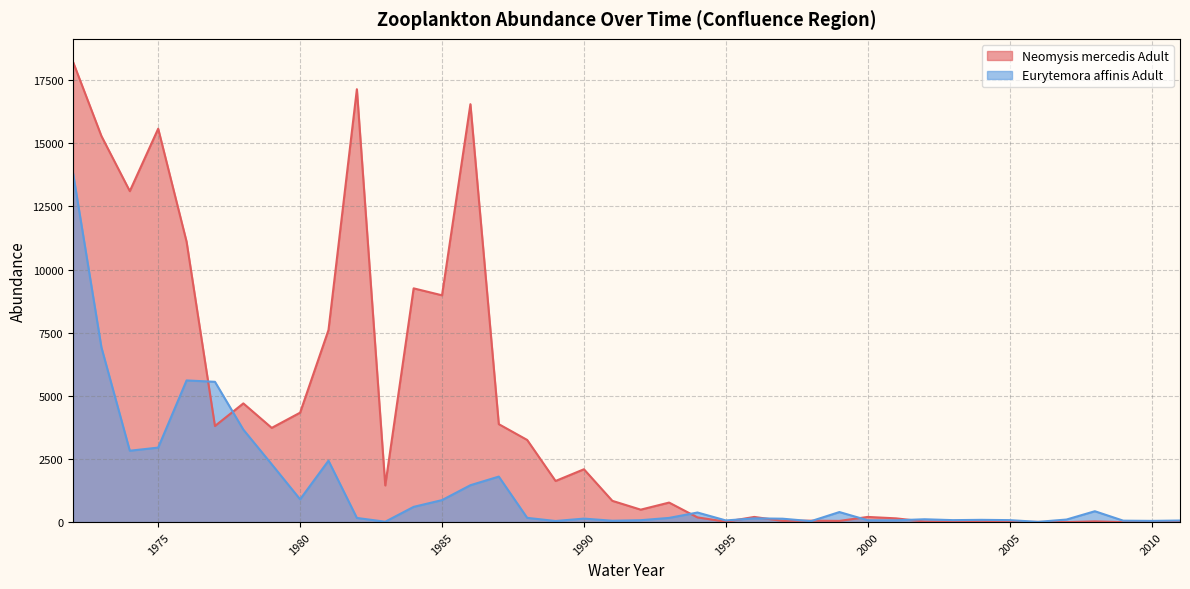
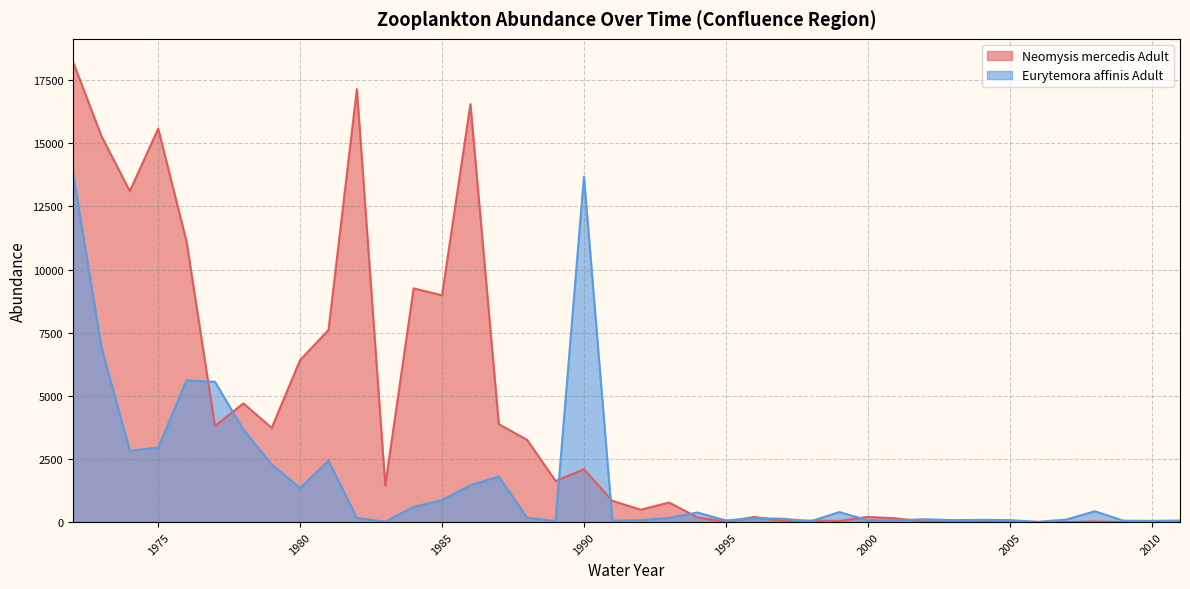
Neomysis mercedis Adult, 1980: 4300 -> 6400
Eurytemora affinis Adult, 1980: 900 -> 1300
Eurytemora affinis Adult, 1990: 100 -> 13700
